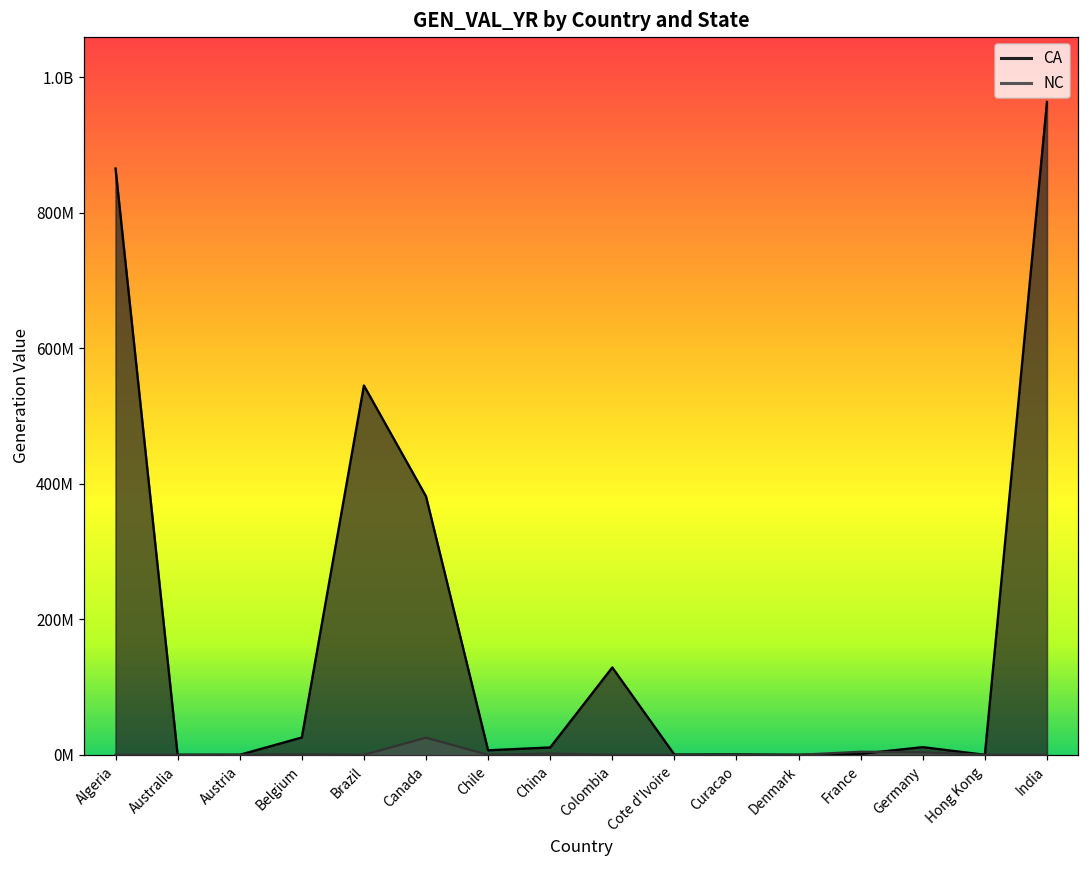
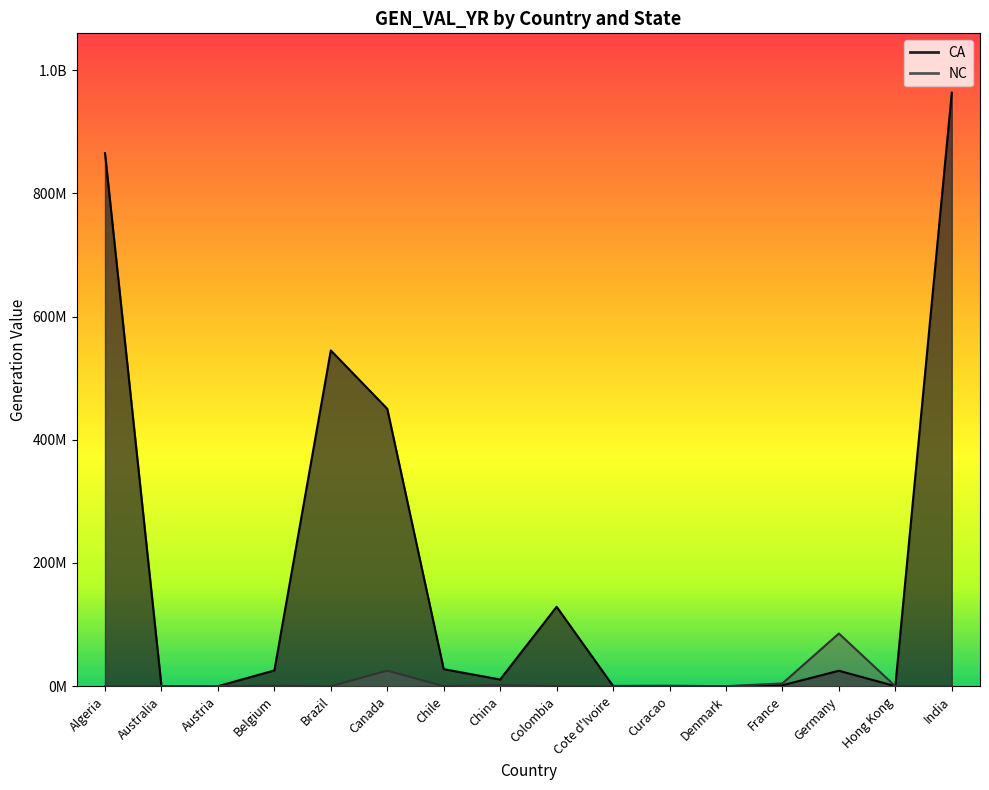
CA, Canada: 380000000 -> 450000000
CA, Chile: 10000000 -> 30000000
CA, Germany: 10000000 -> 30000000
NC, Germany: 0 -> 90000000
